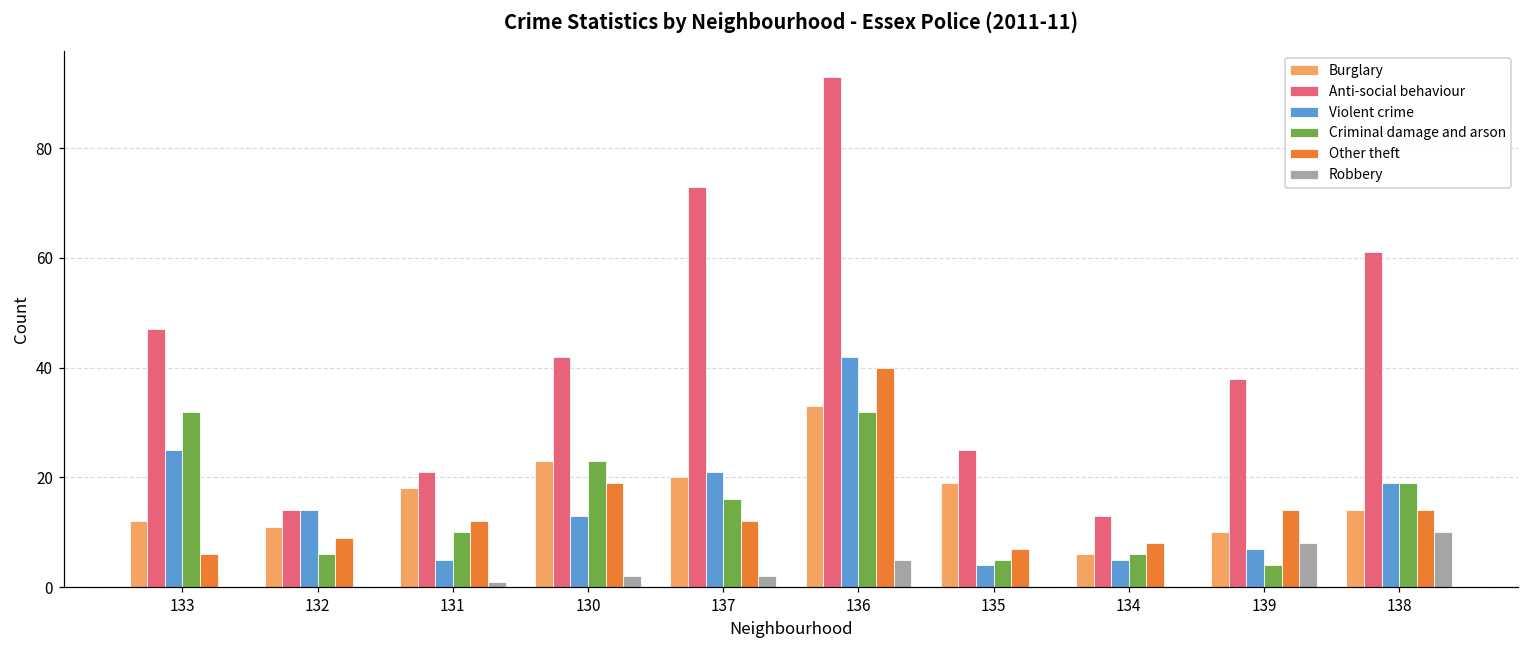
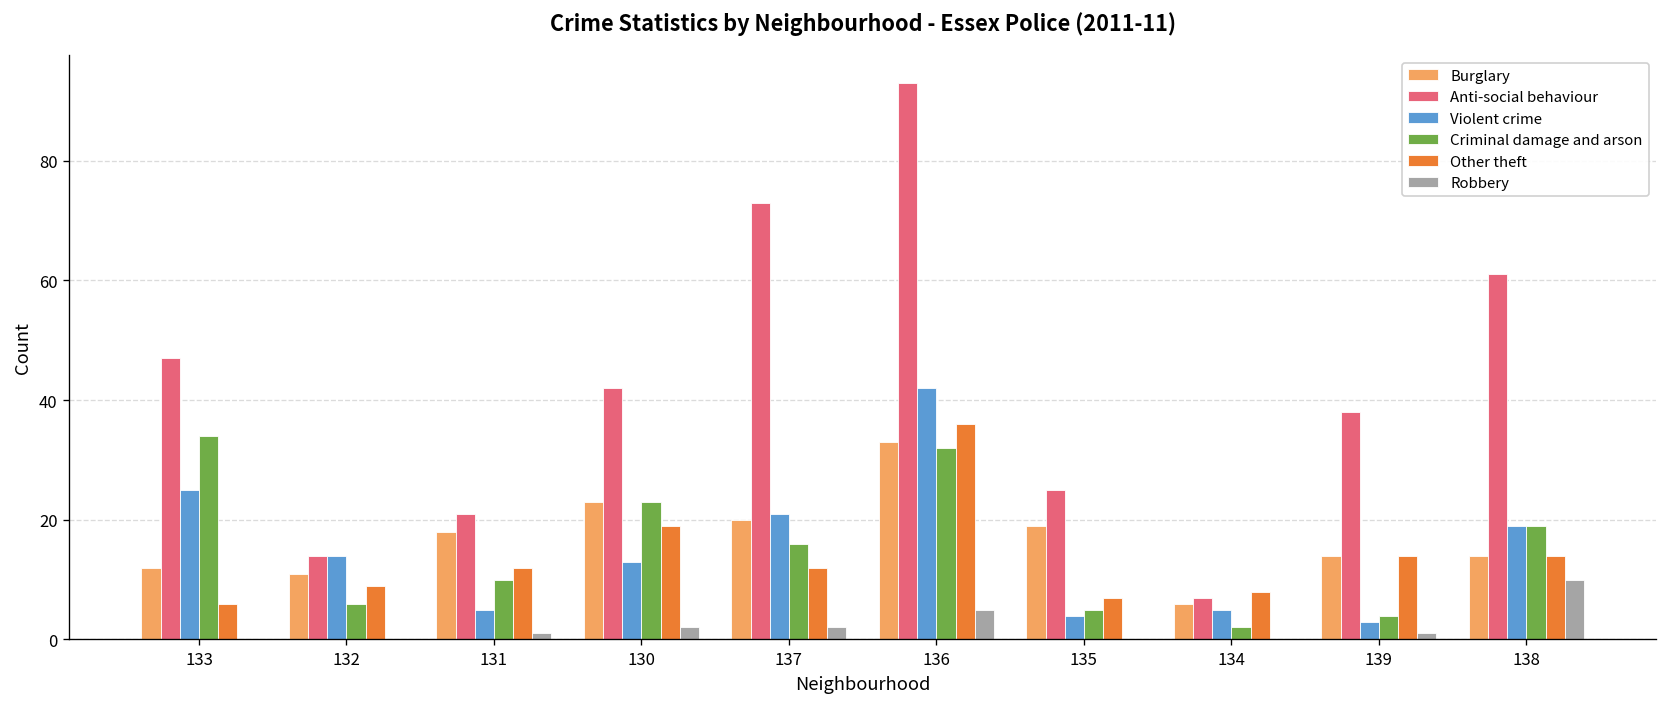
Criminal damage and arson, 133: 32 -> 34
Other theft, 136: 40 -> 36
Anti-social behaviour, 134: 13 -> 7
Criminal damage and arson, 134: 6 -> 2
Burglary, 139: 10 -> 14
Violent crime, 139: 7 -> 3
Robbery, 139: 8 -> 1
